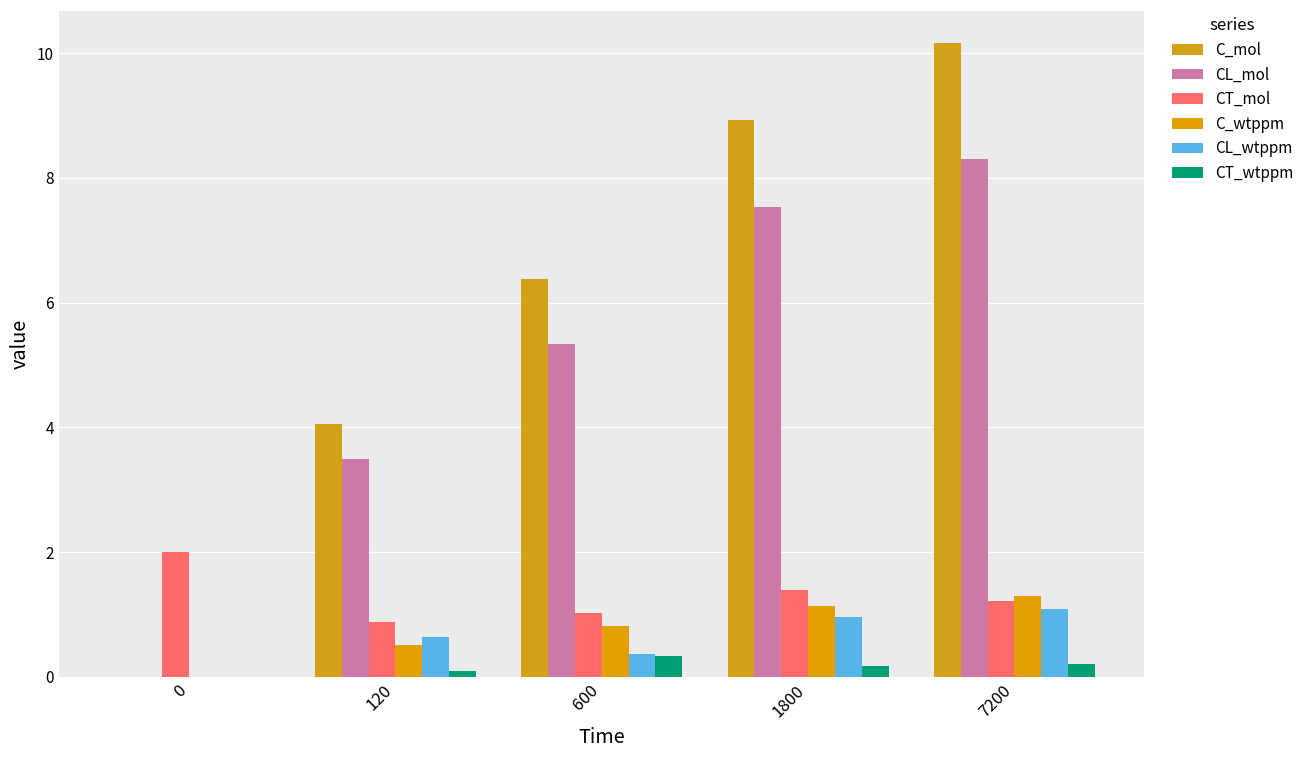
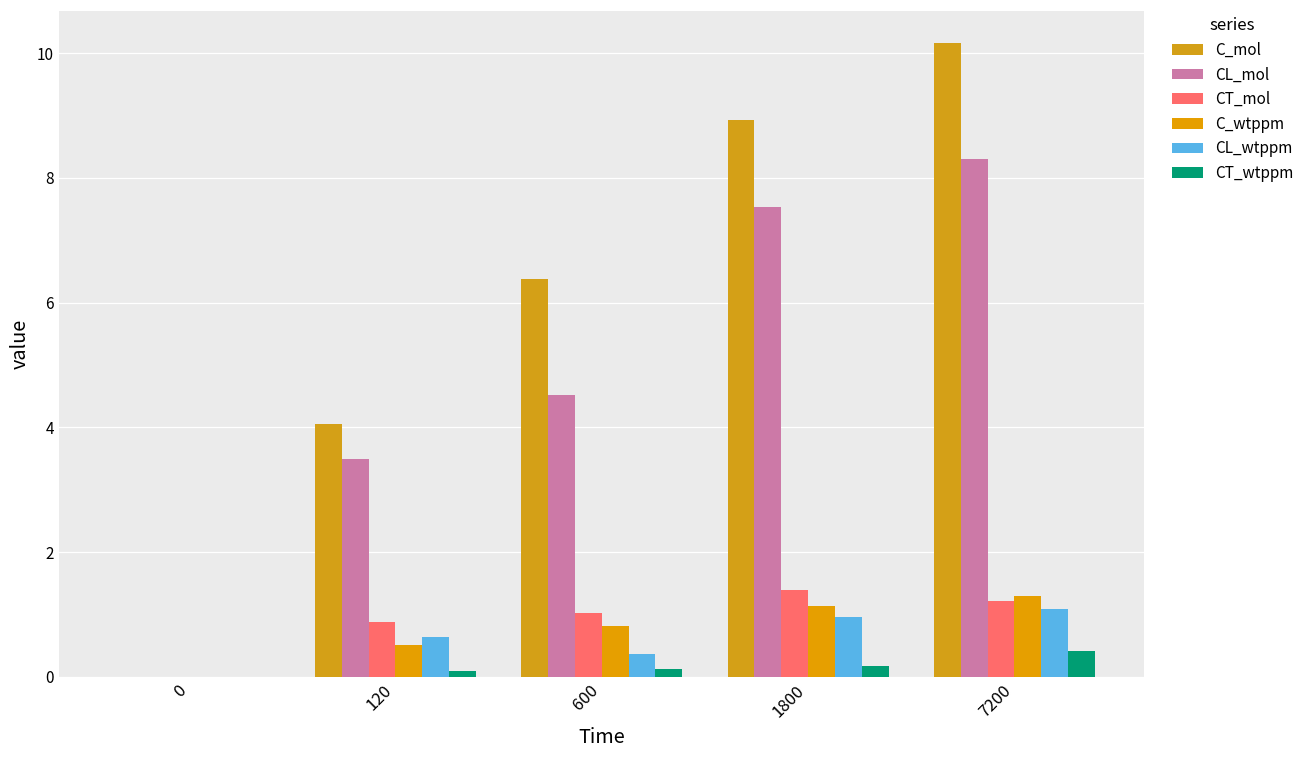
CT_mol, 0: 2 -> 0
CL_mol, 600: 5.3 -> 4.5
CT_wtppm, 600: 0.3 -> 0.1
CT_wtppm, 7200: 0.2 -> 0.4
